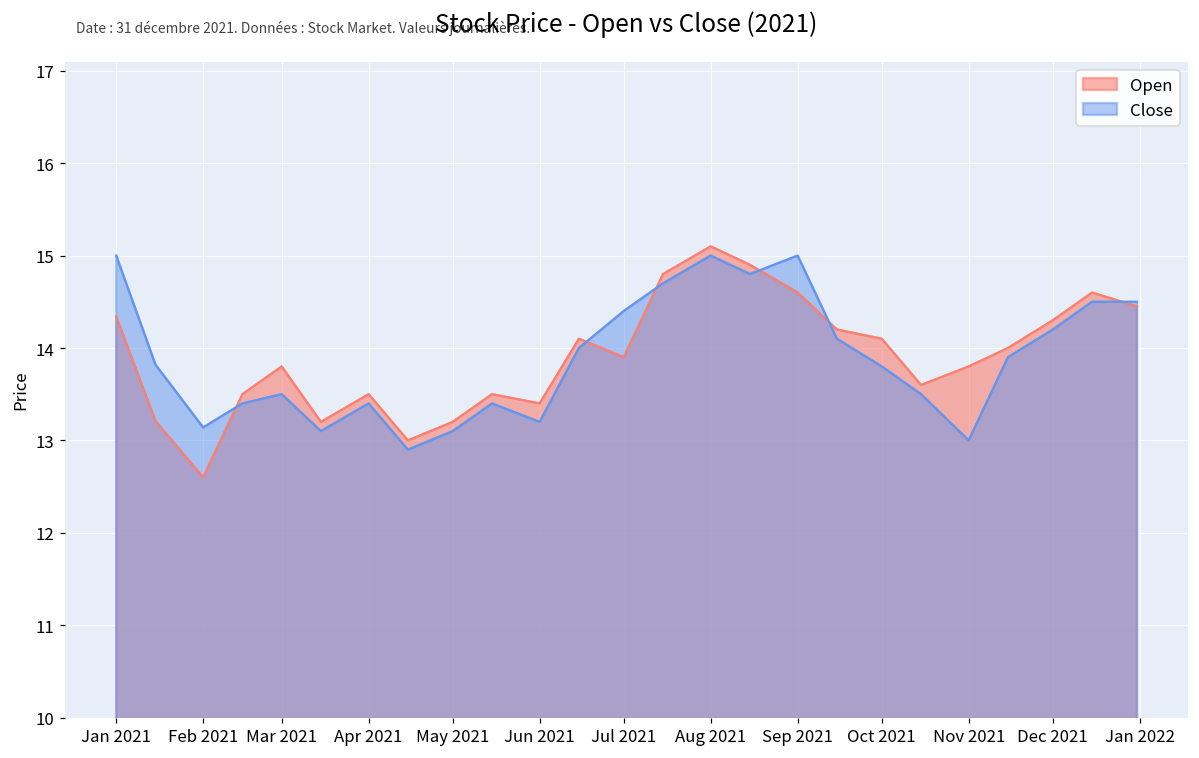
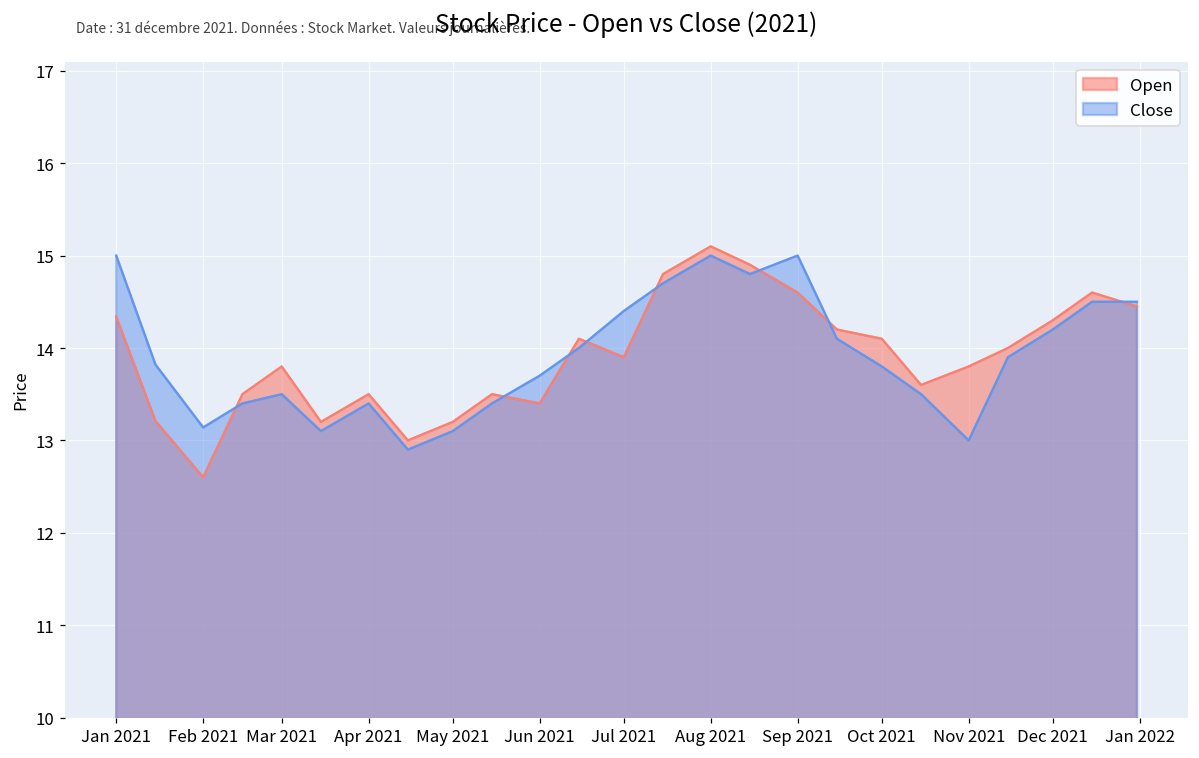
Close, Jun 2021: 13.2 -> 13.7
